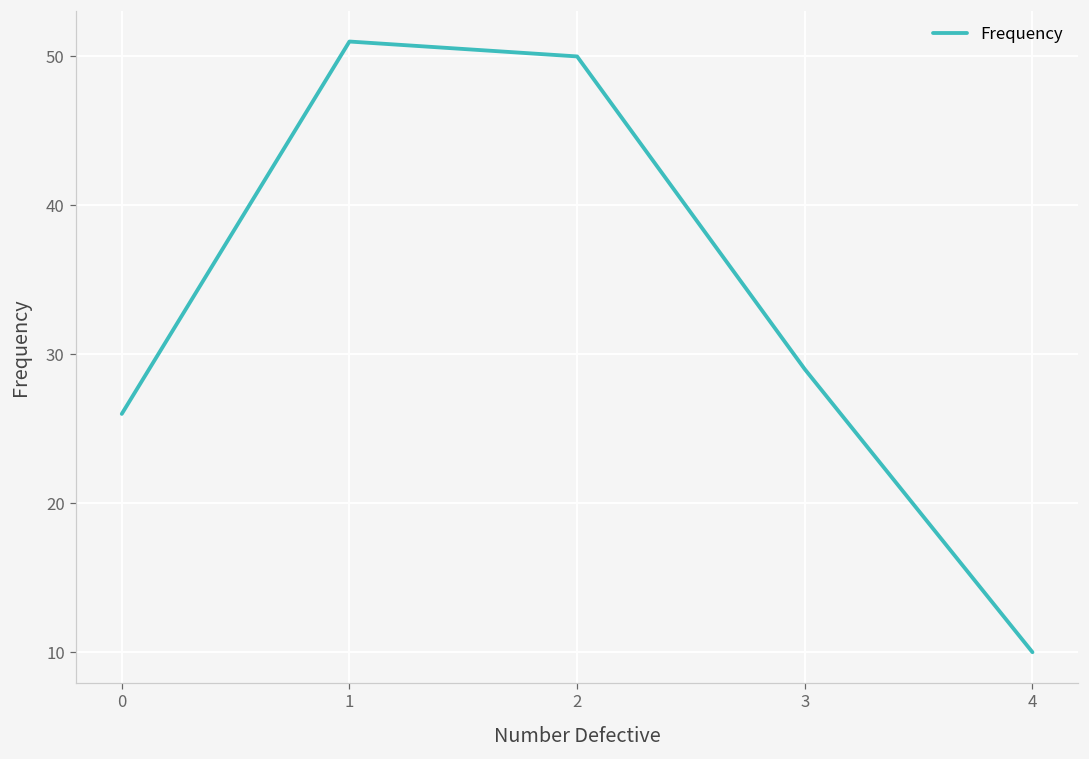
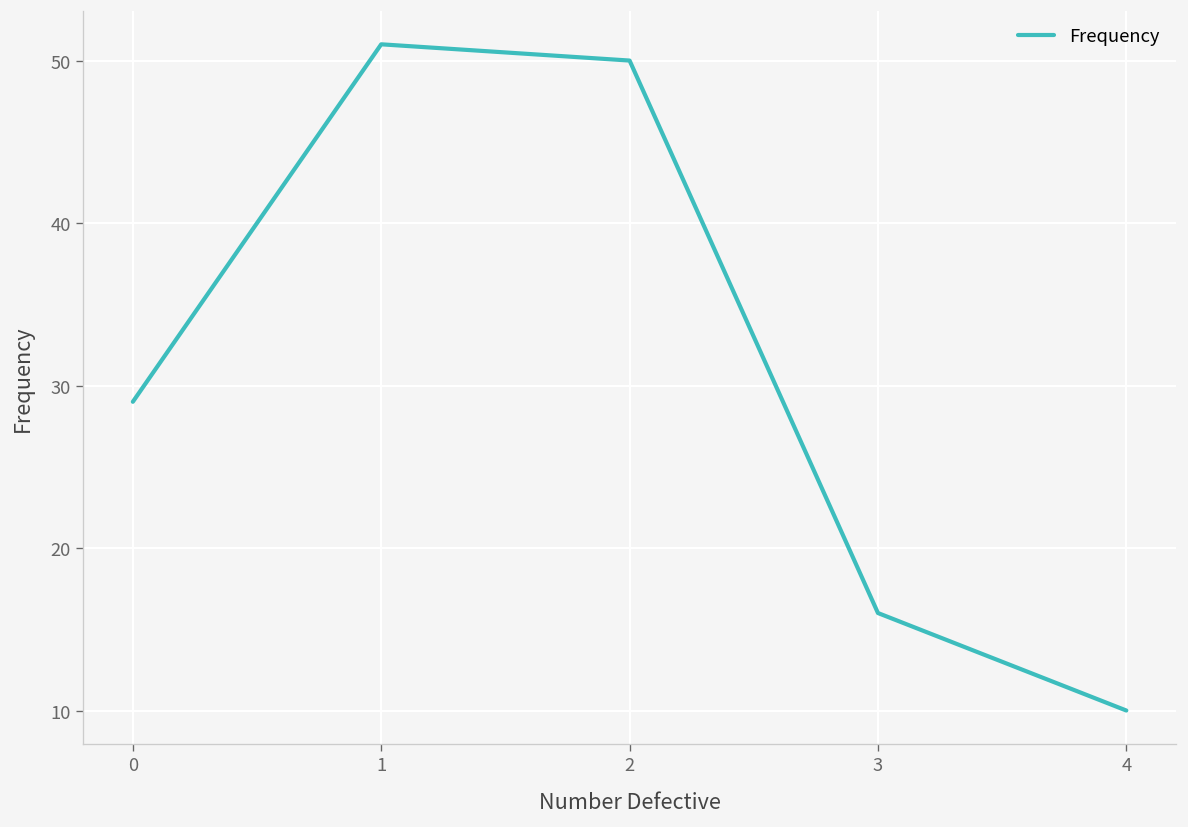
0: 26 -> 29
3: 29 -> 16
